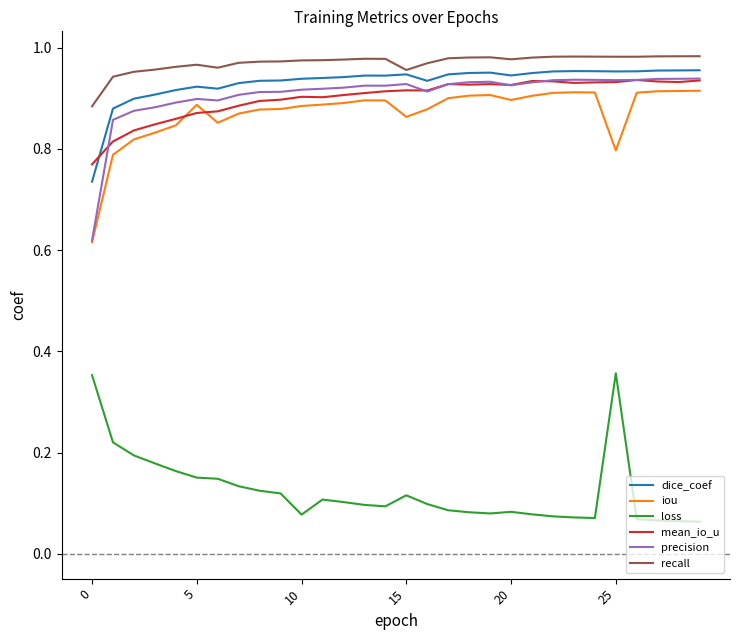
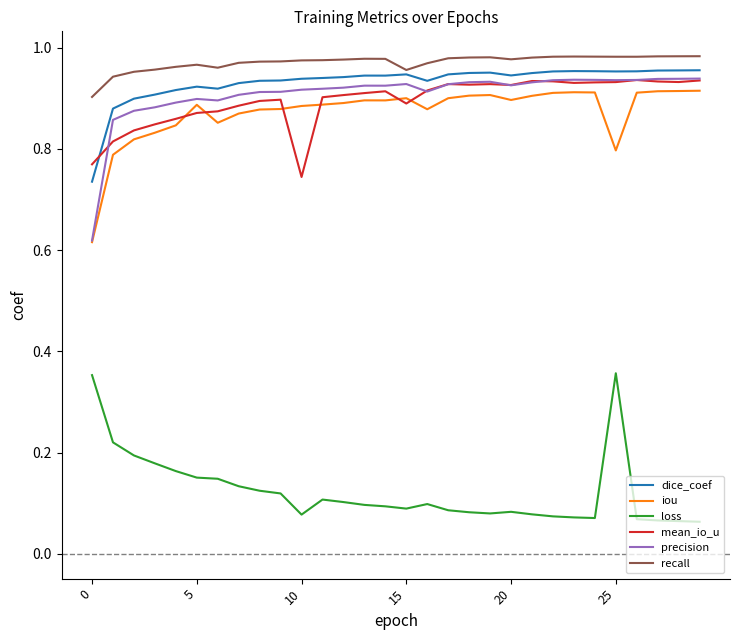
recall, 0: 0.88 -> 0.90
mean_io_u, 10: 0.90 -> 0.74
iou, 15: 0.86 -> 0.90
loss, 15: 0.12 -> 0.09
mean_io_u, 15: 0.92 -> 0.89
